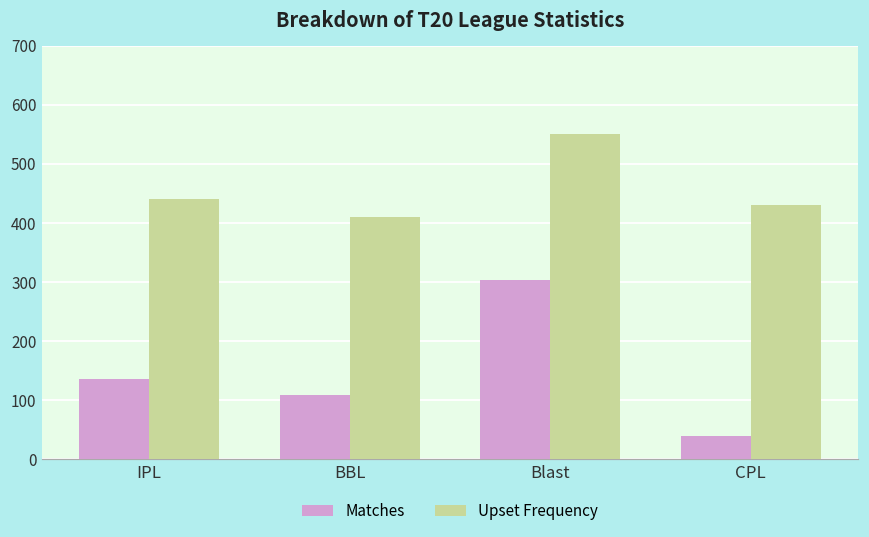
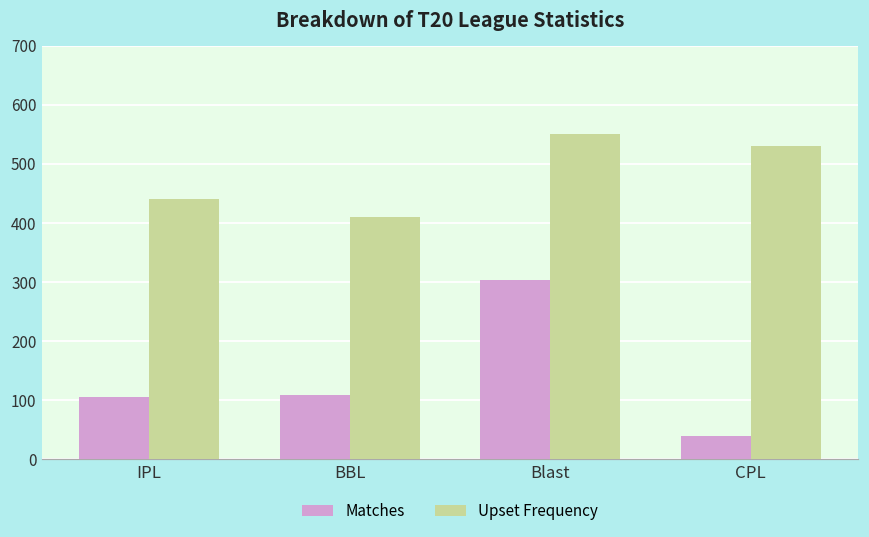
Matches, IPL: 140 -> 110
Upset Frequency, CPL: 430 -> 530
